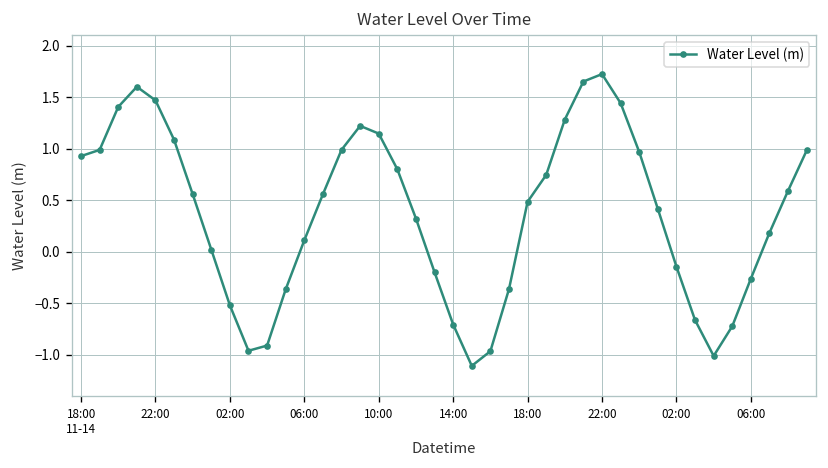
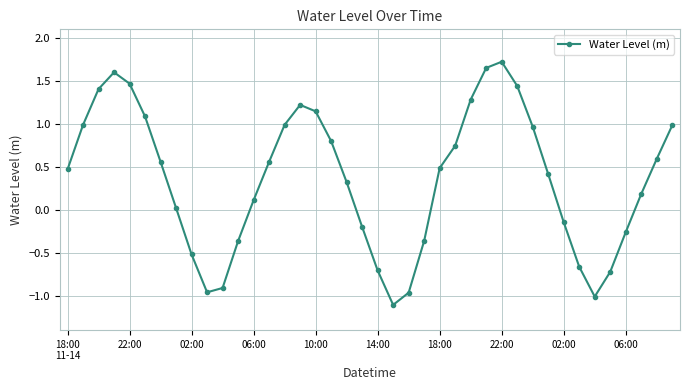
18:00 11-14: 0.9 -> 0.5
